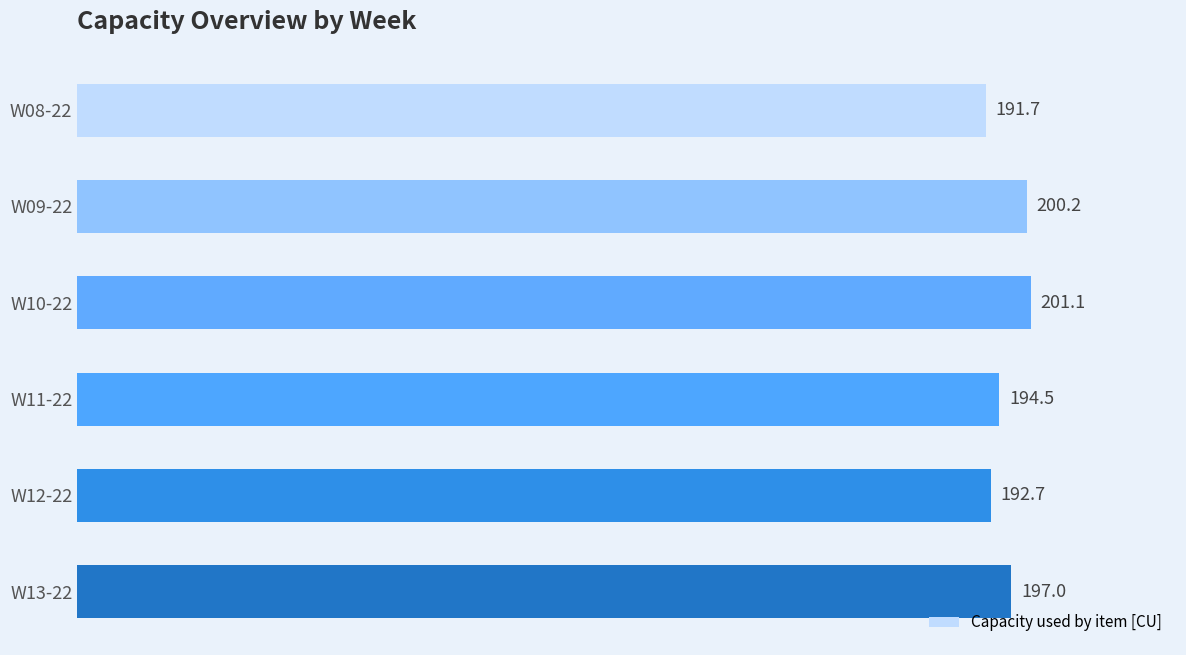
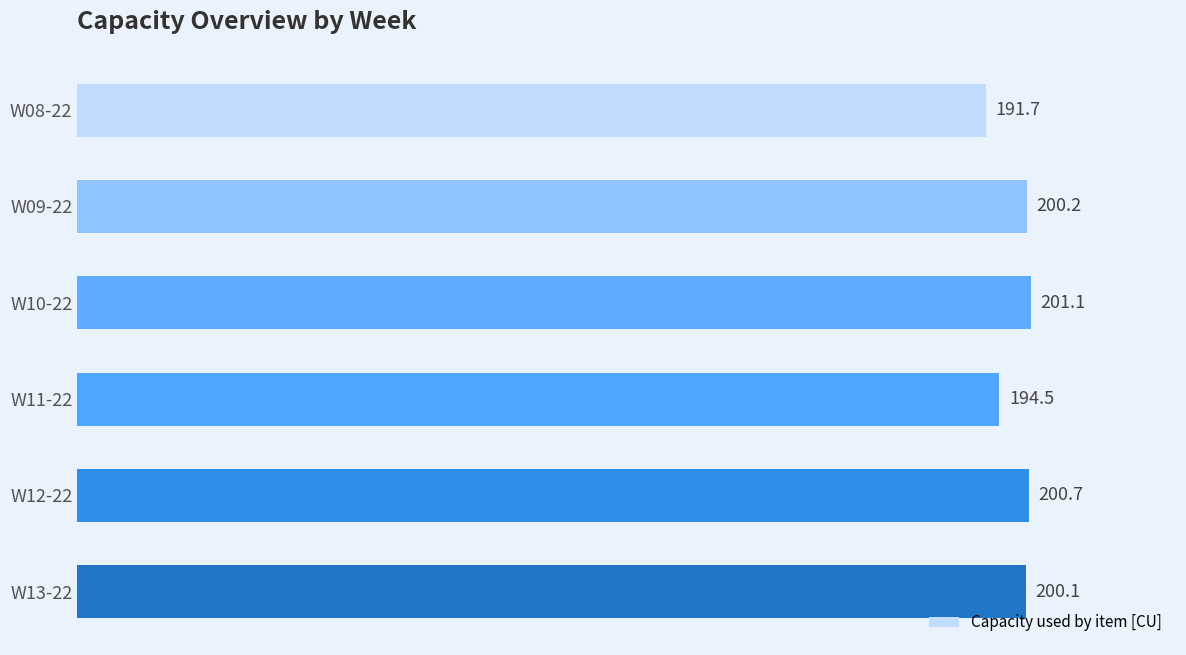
W12-22: 192.7 -> 200.7
W13-22: 197.0 -> 200.1
